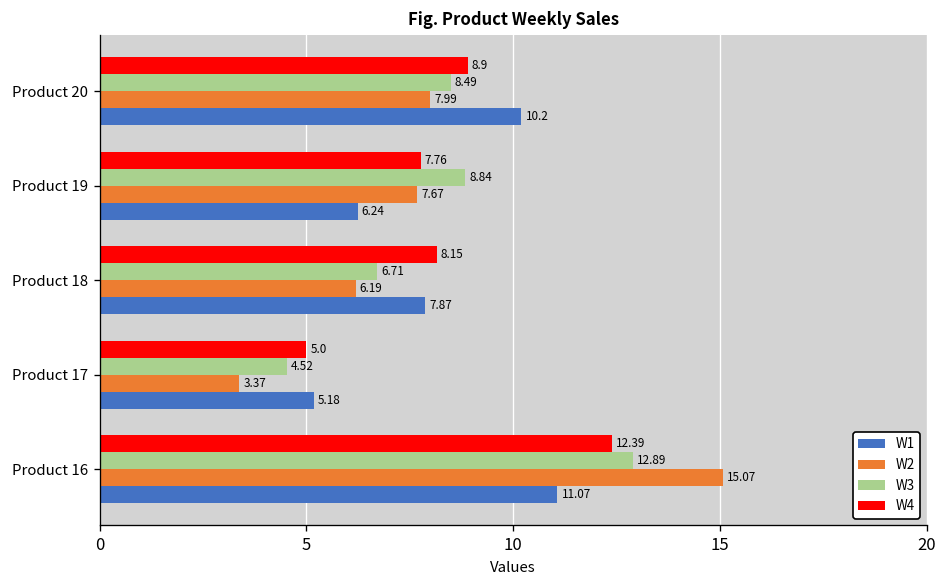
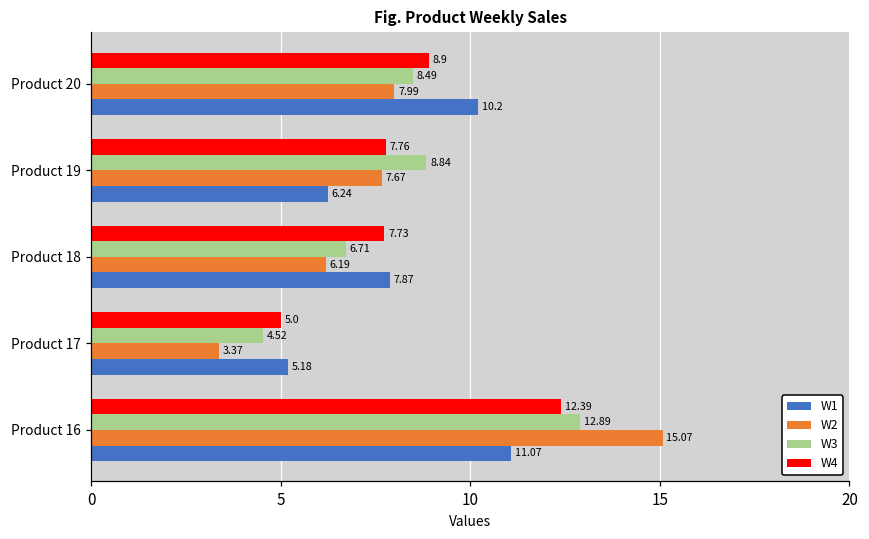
W4, Product 18: 8.15 -> 7.73
